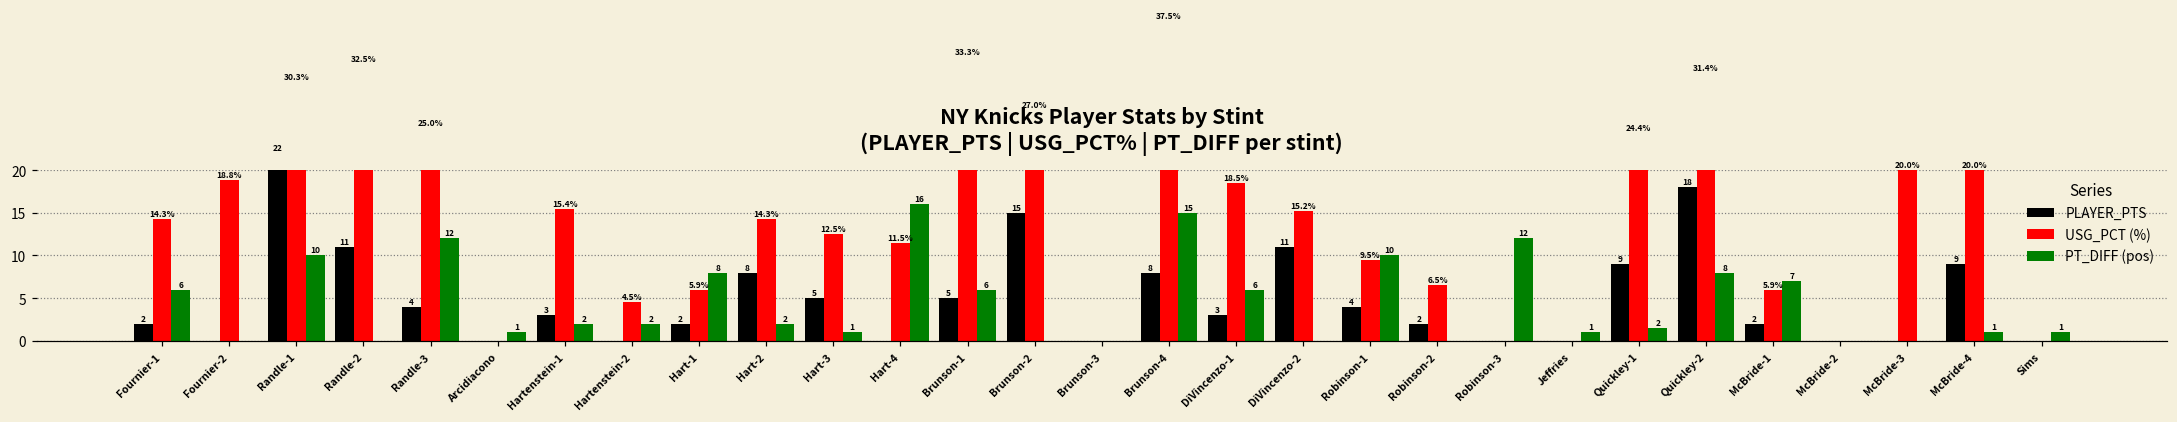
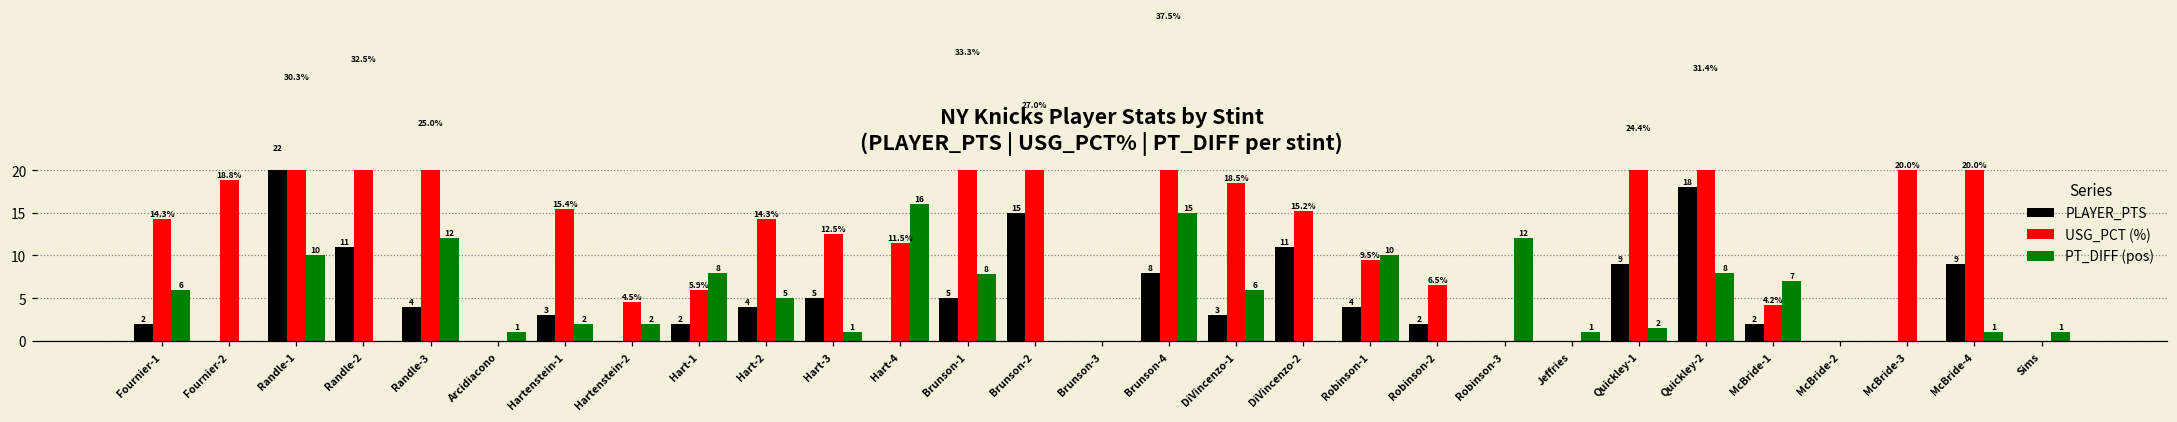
PLAYER_PTS, Hart-2: 8 -> 4
PT_DIFF (pos), Hart-2: 2 -> 5
PT_DIFF (pos), Brunson-1: 6 -> 8
USG_PCT (%), McBride-1: 5.9% -> 4.2%
